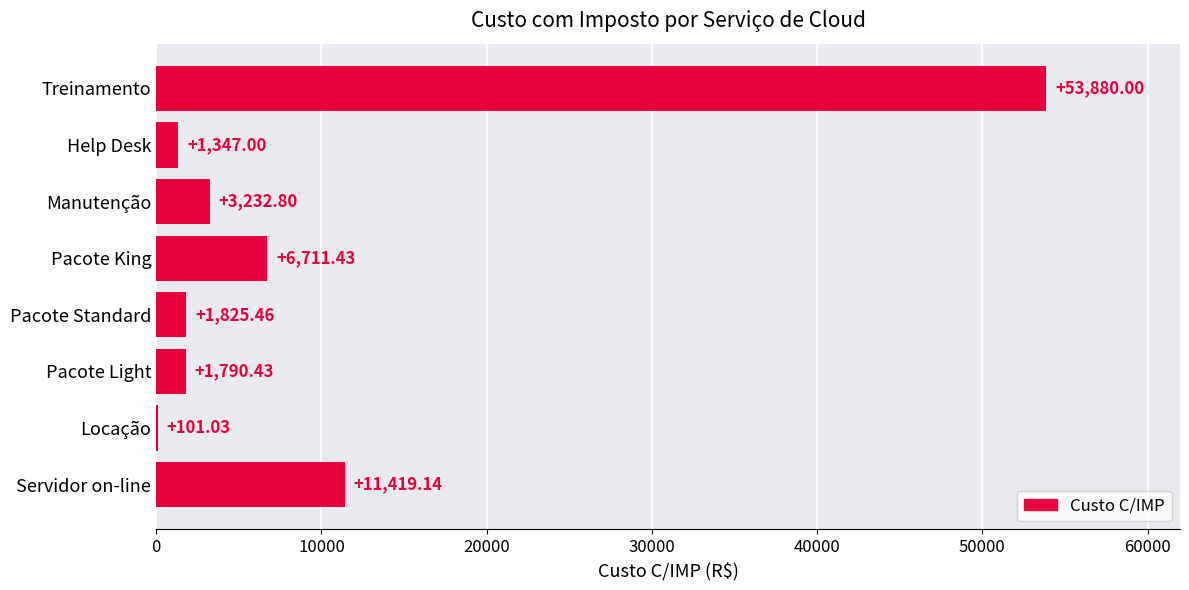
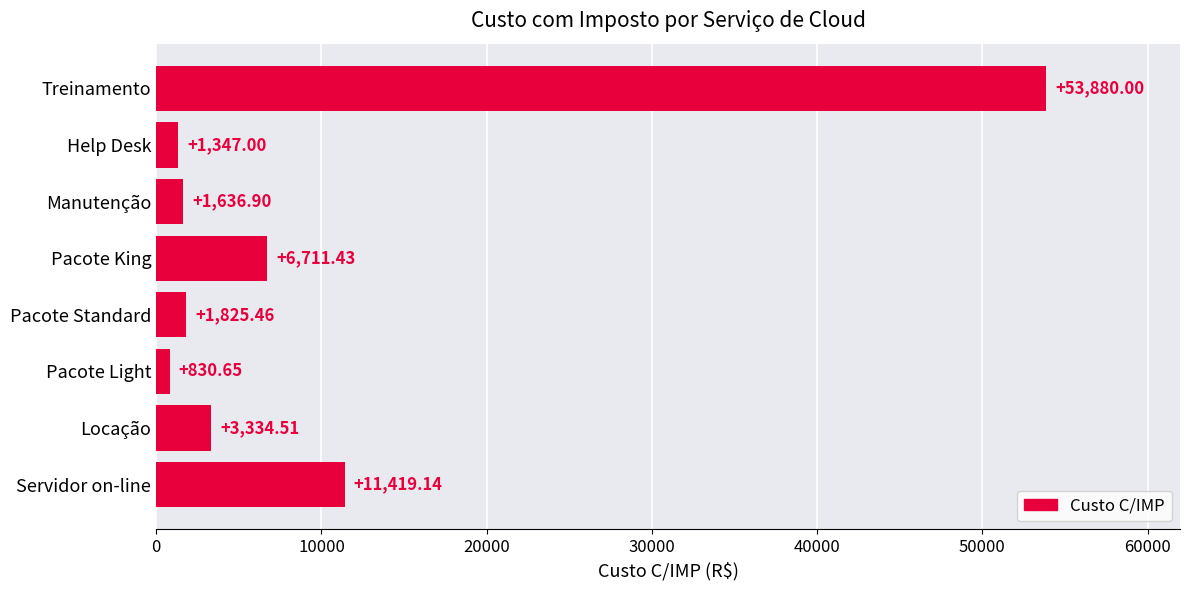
Manutenção: +3,232.80 -> +1,636.90
Pacote Light: +1,790.43 -> +830.65
Locação: +101.03 -> +3,334.51
